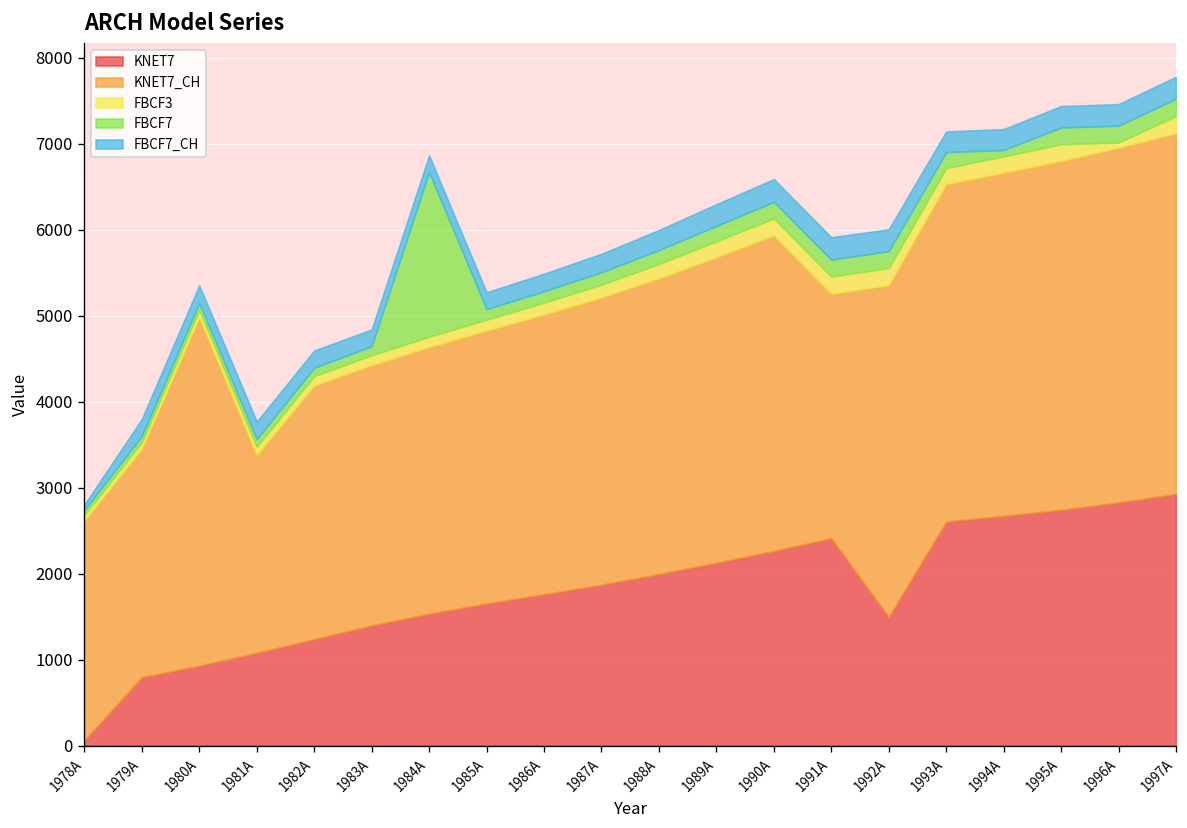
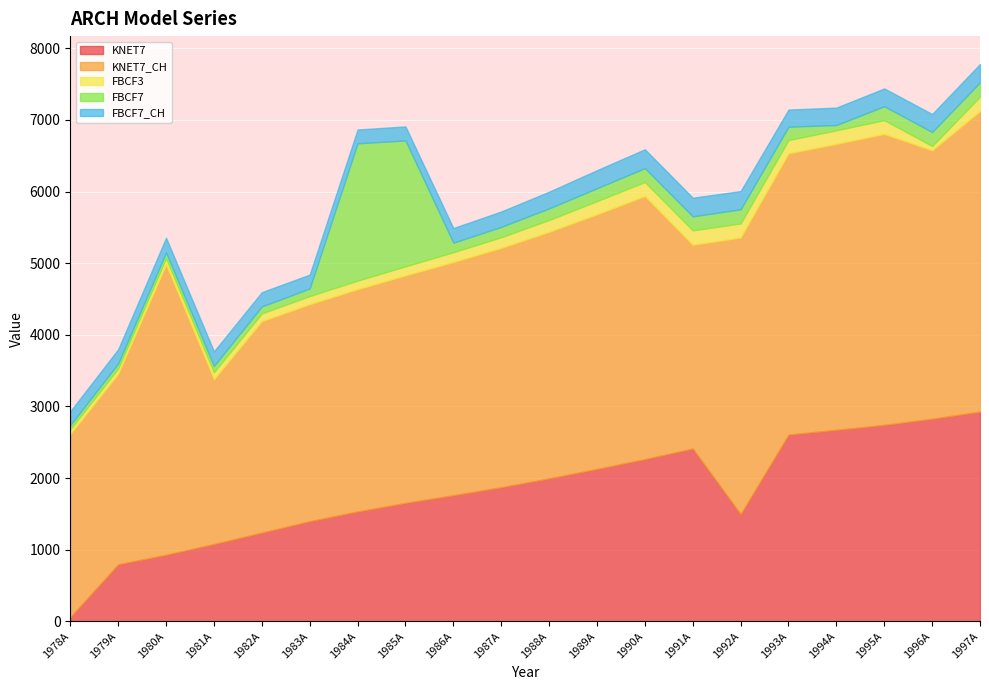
FBCF7_CH, 1978A: 100 -> 200
FBCF7, 1985A: 100 -> 1800
KNET7_CH, 1996A: 4100 -> 3700
